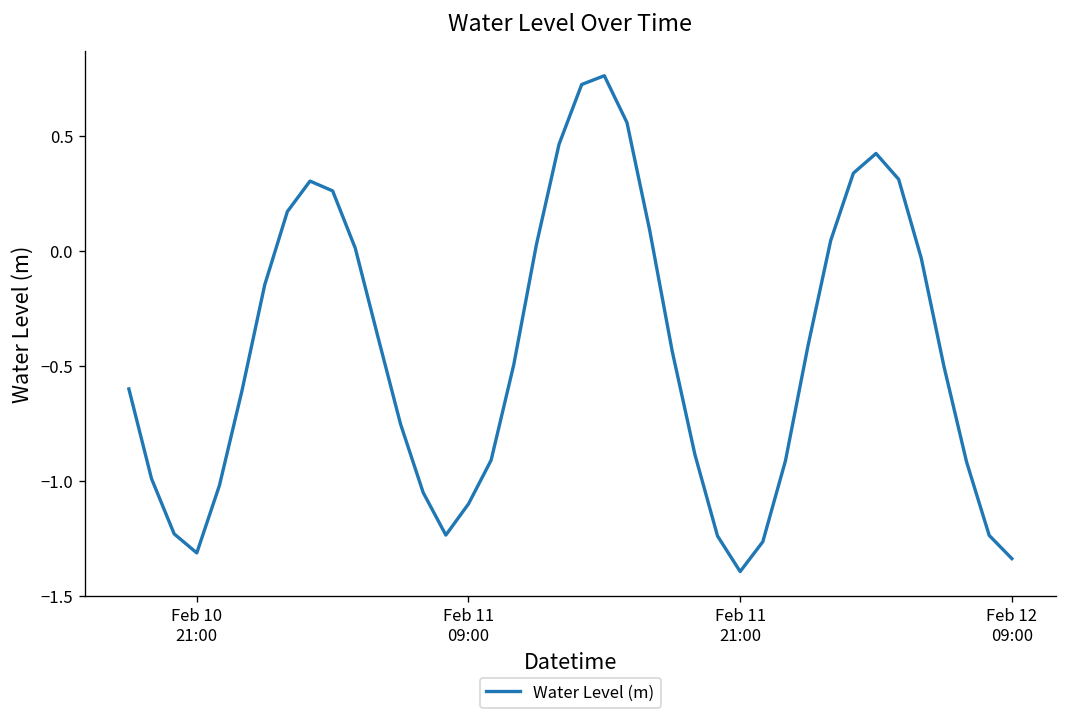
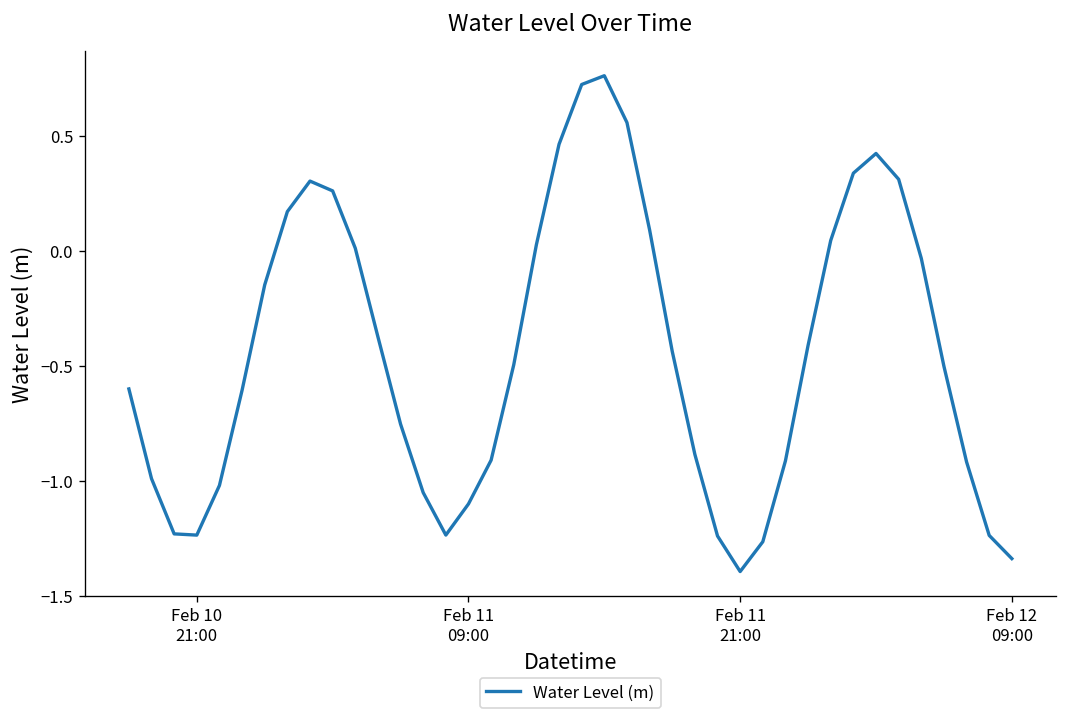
Feb 10 21:00: -1.31 -> -1.23
